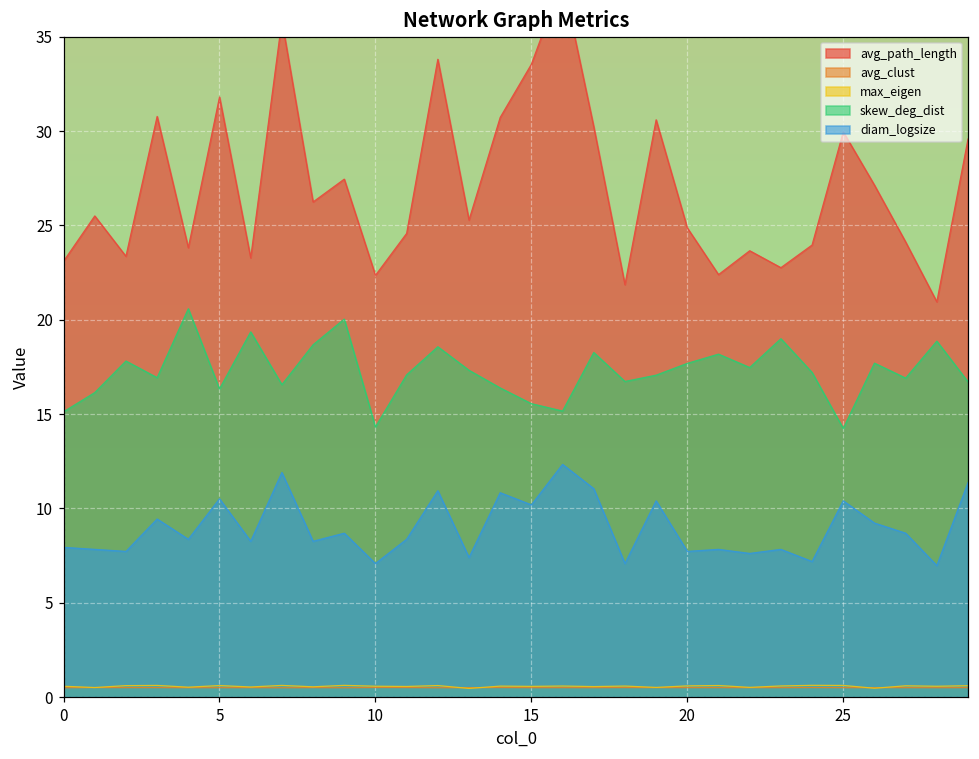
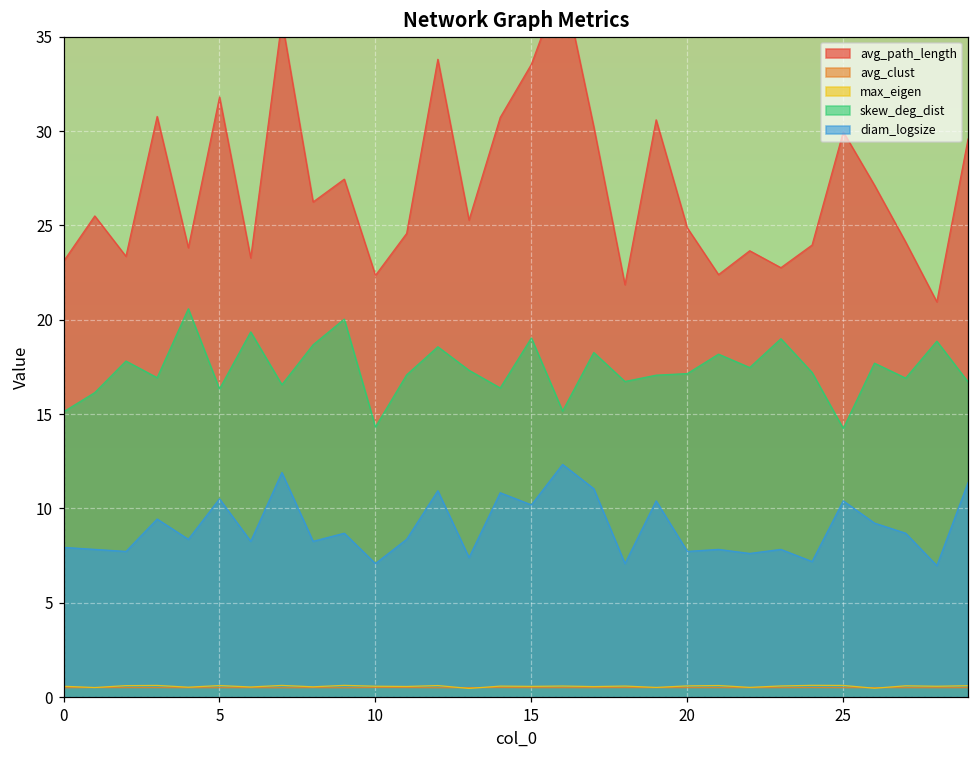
skew_deg_dist, 15: 15.6 -> 19.0
skew_deg_dist, 20: 17.7 -> 17.1
